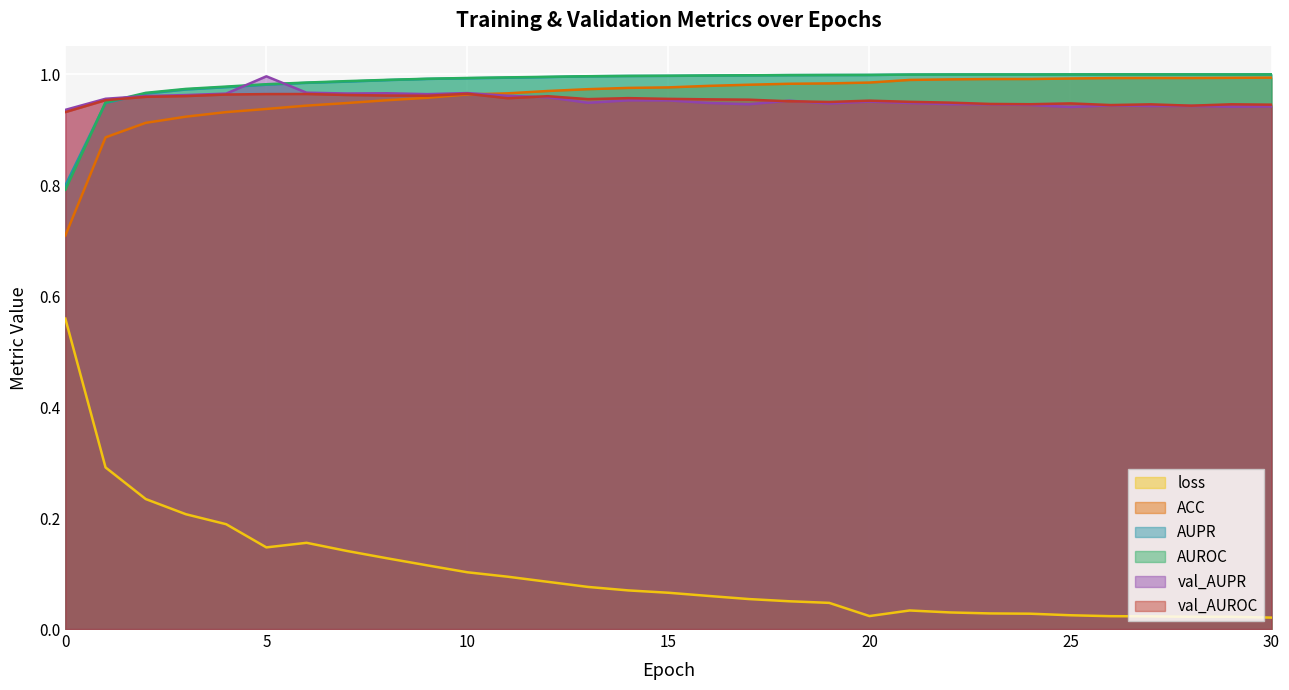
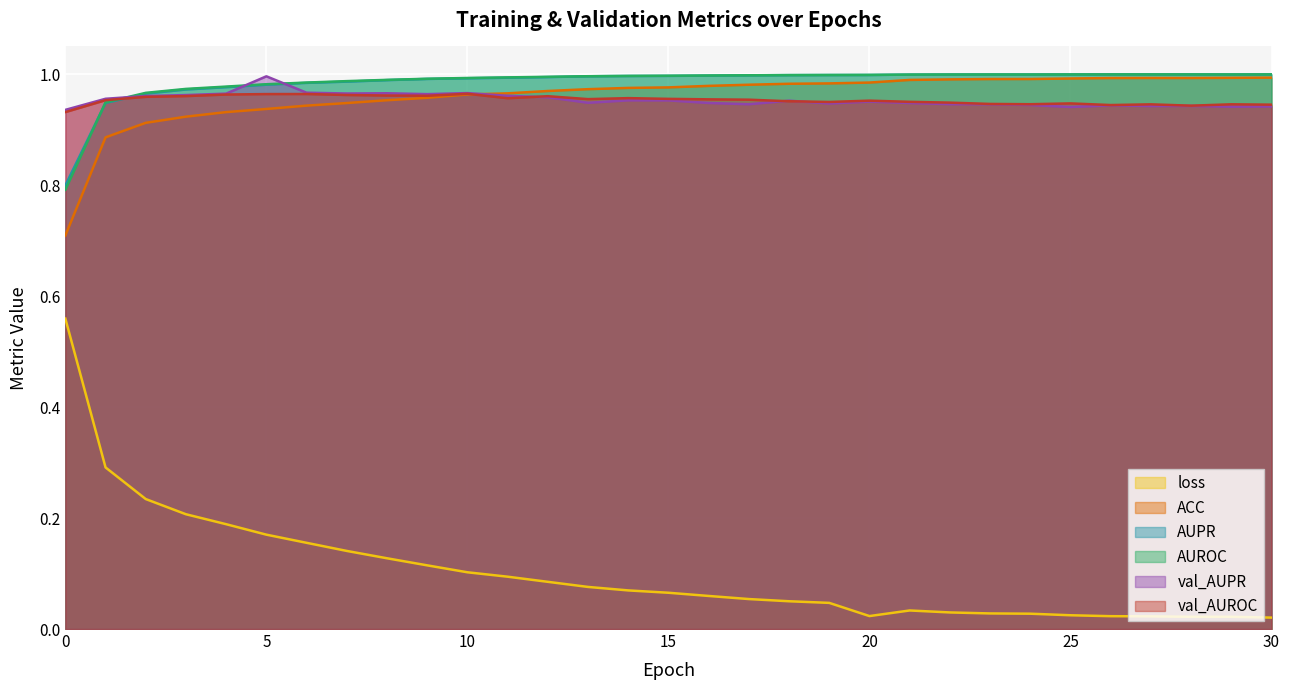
loss, 5: 0.15 -> 0.17
